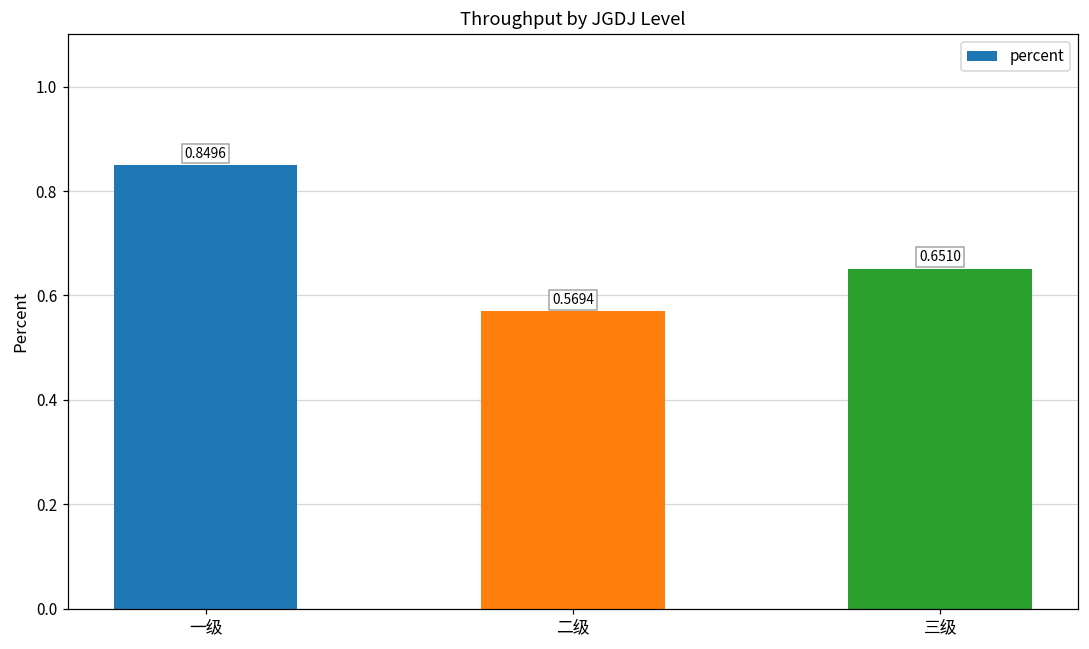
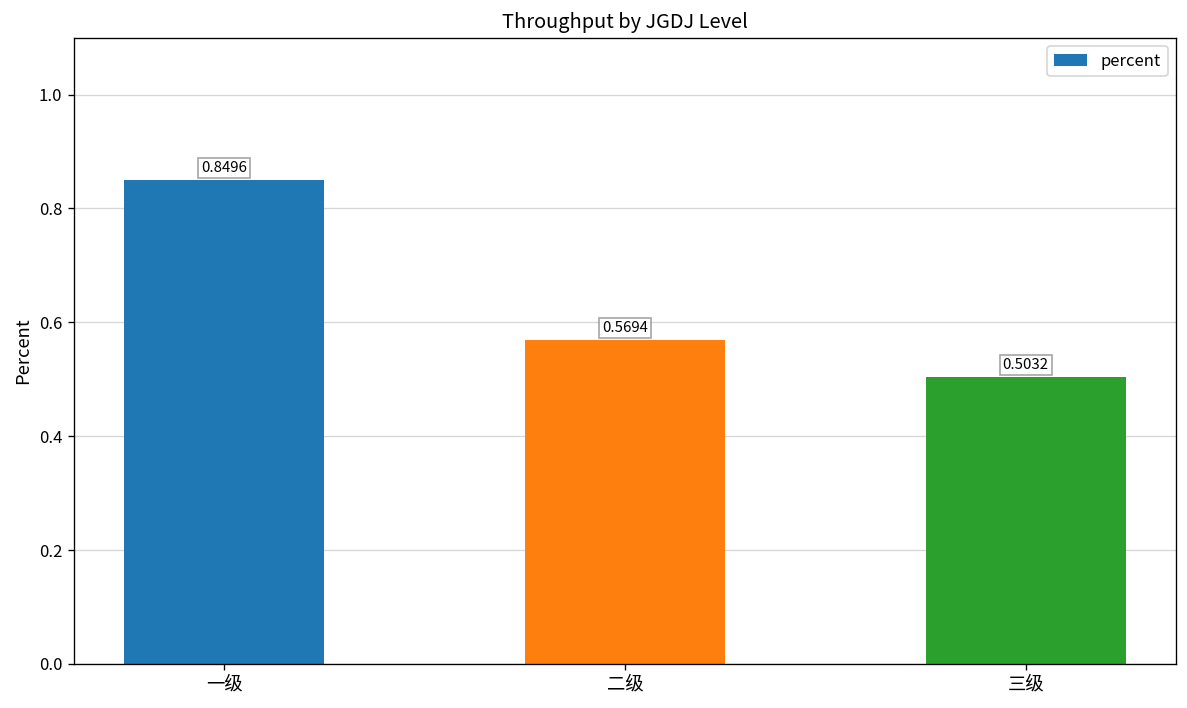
三级: 0.6510 -> 0.5032
